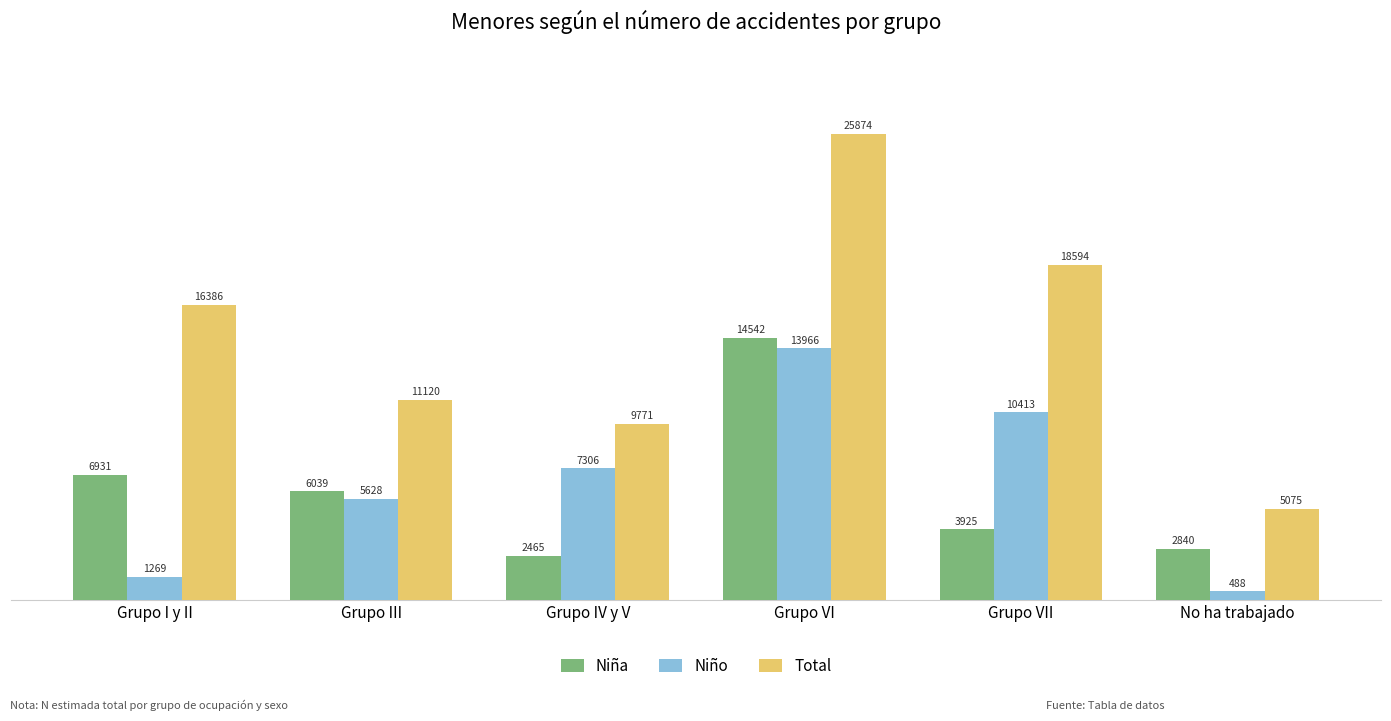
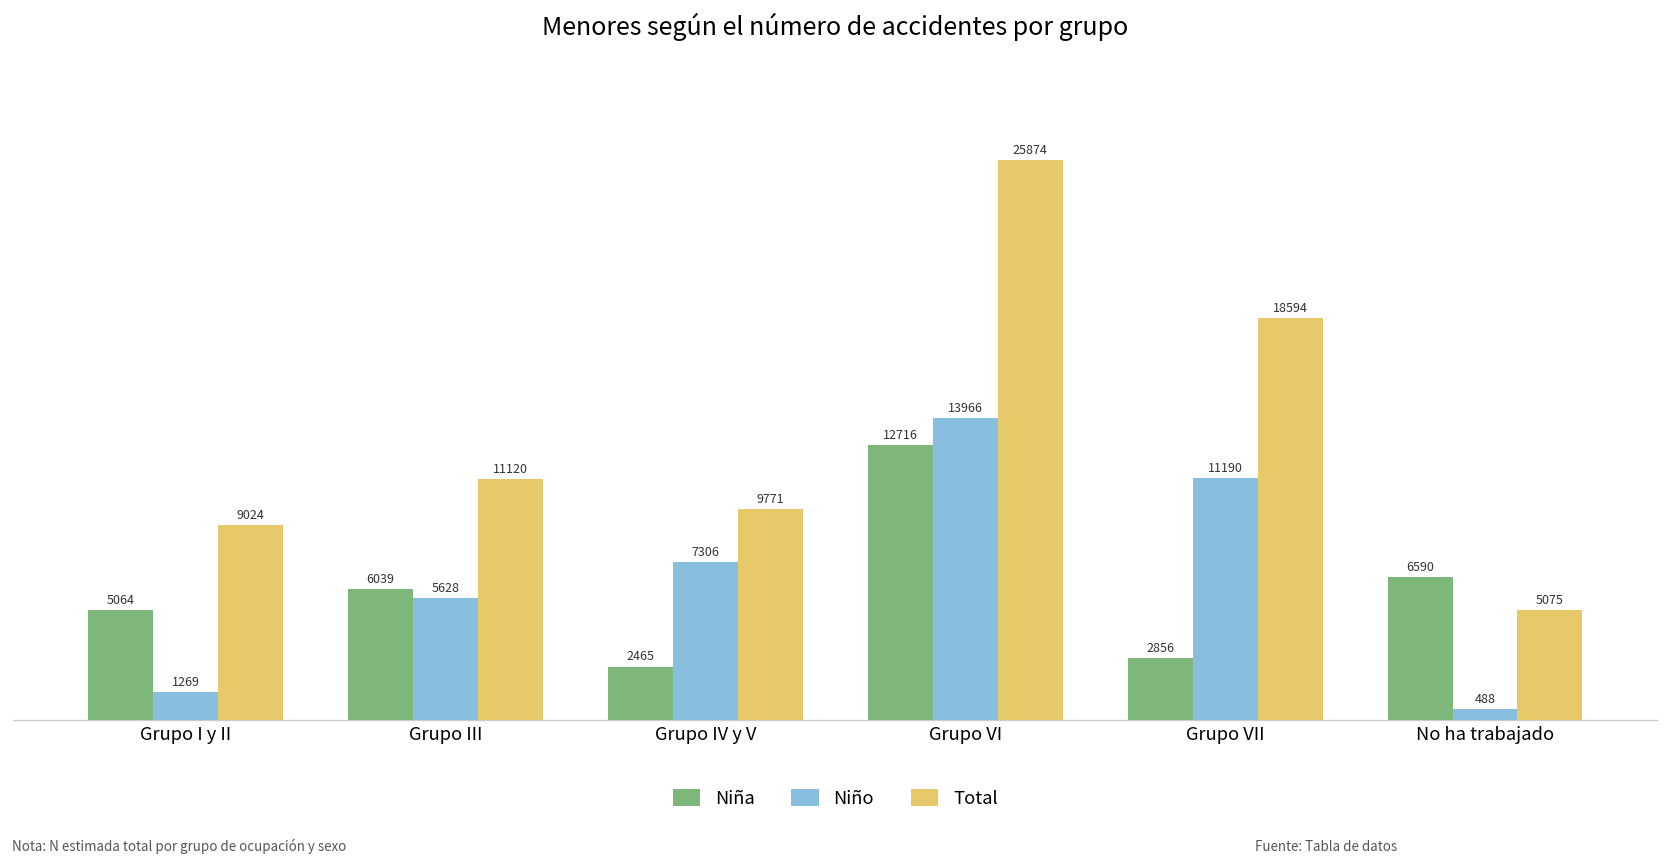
Niña, Grupo I y II: 6931 -> 5064
Total, Grupo I y II: 16386 -> 9024
Niña, Grupo VI: 14542 -> 12716
Niña, Grupo VII: 3925 -> 2856
Niño, Grupo VII: 10413 -> 11190
Niña, No ha trabajado: 2840 -> 6590
